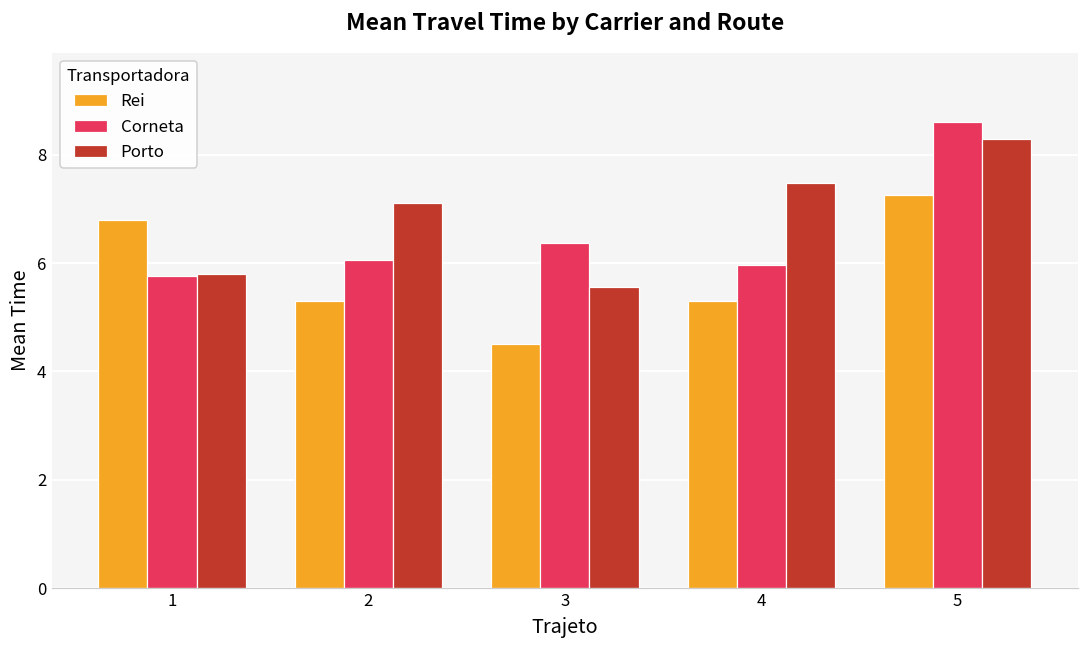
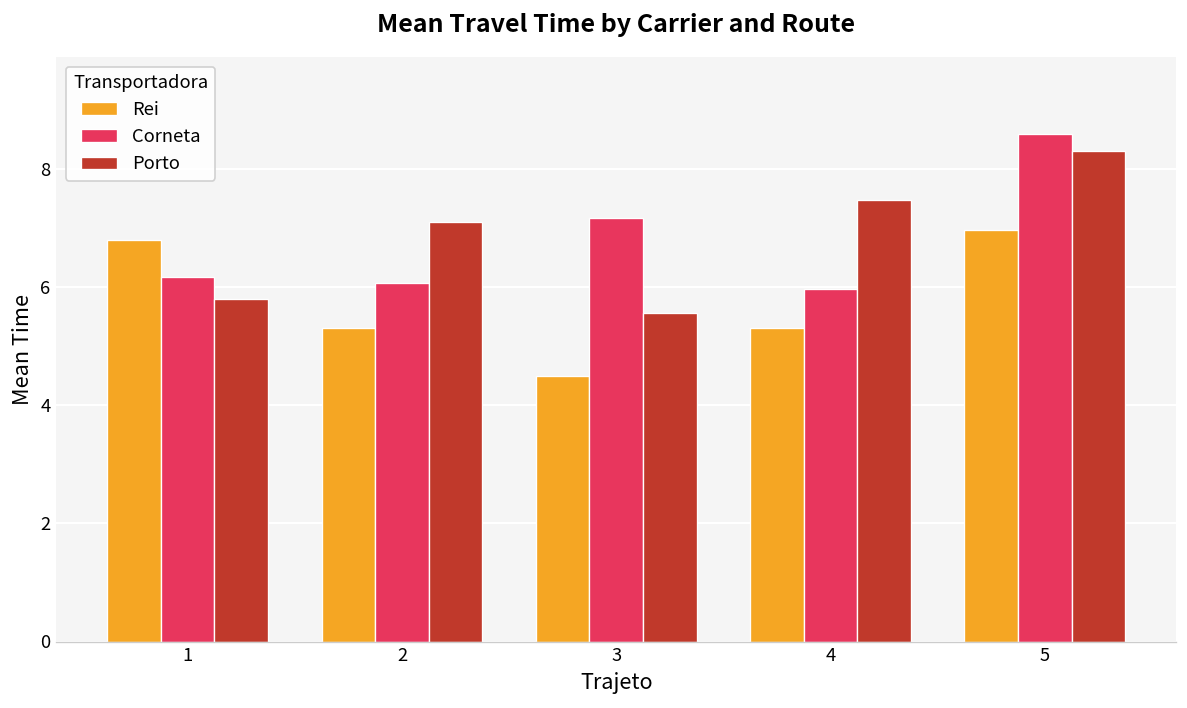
Corneta, 1: 5.8 -> 6.2
Corneta, 3: 6.4 -> 7.2
Rei, 5: 7.3 -> 7.0
